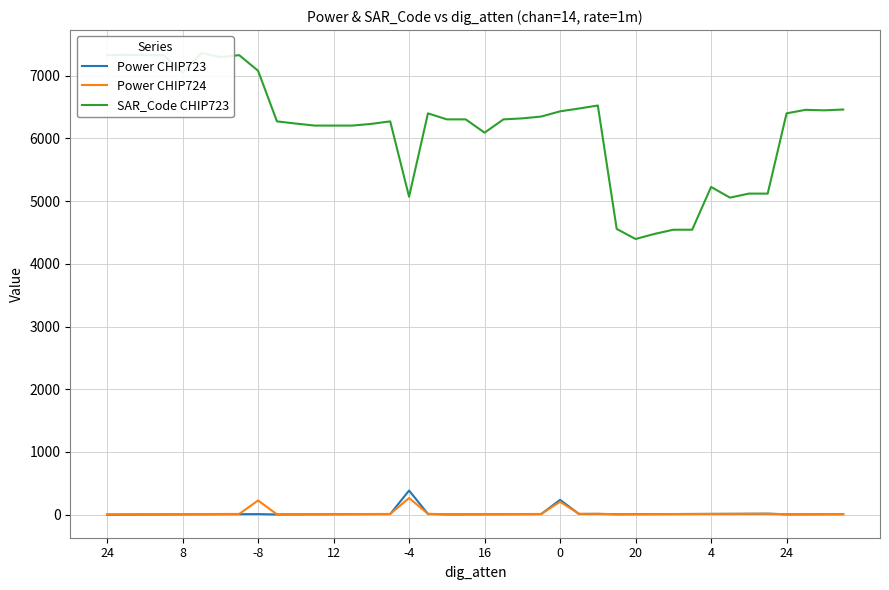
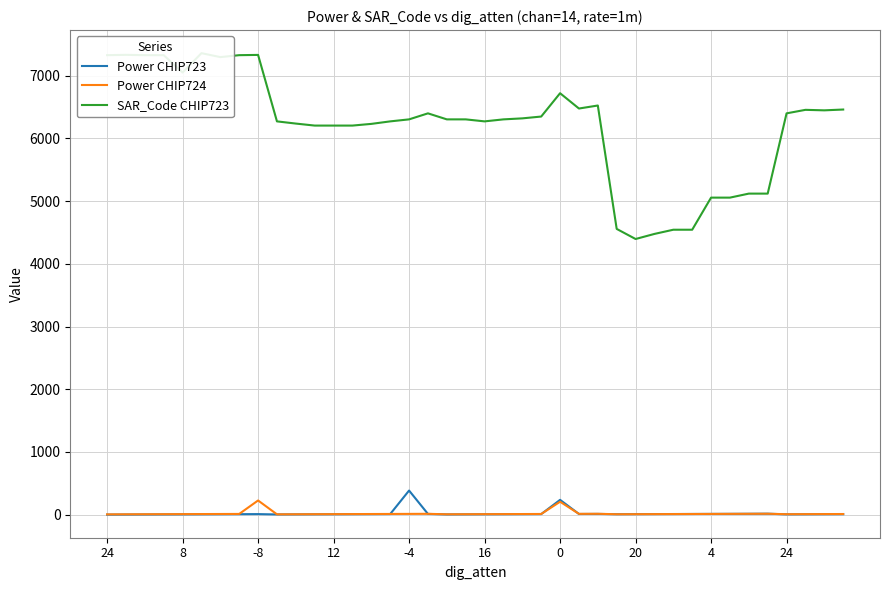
SAR_Code CHIP723, -8: 7100 -> 7300
Power CHIP724, -4: 300 -> 0
SAR_Code CHIP723, -4: 5100 -> 6300
SAR_Code CHIP723, 16: 6100 -> 6300
SAR_Code CHIP723, 0: 6400 -> 6700
SAR_Code CHIP723, 4: 5200 -> 5100
